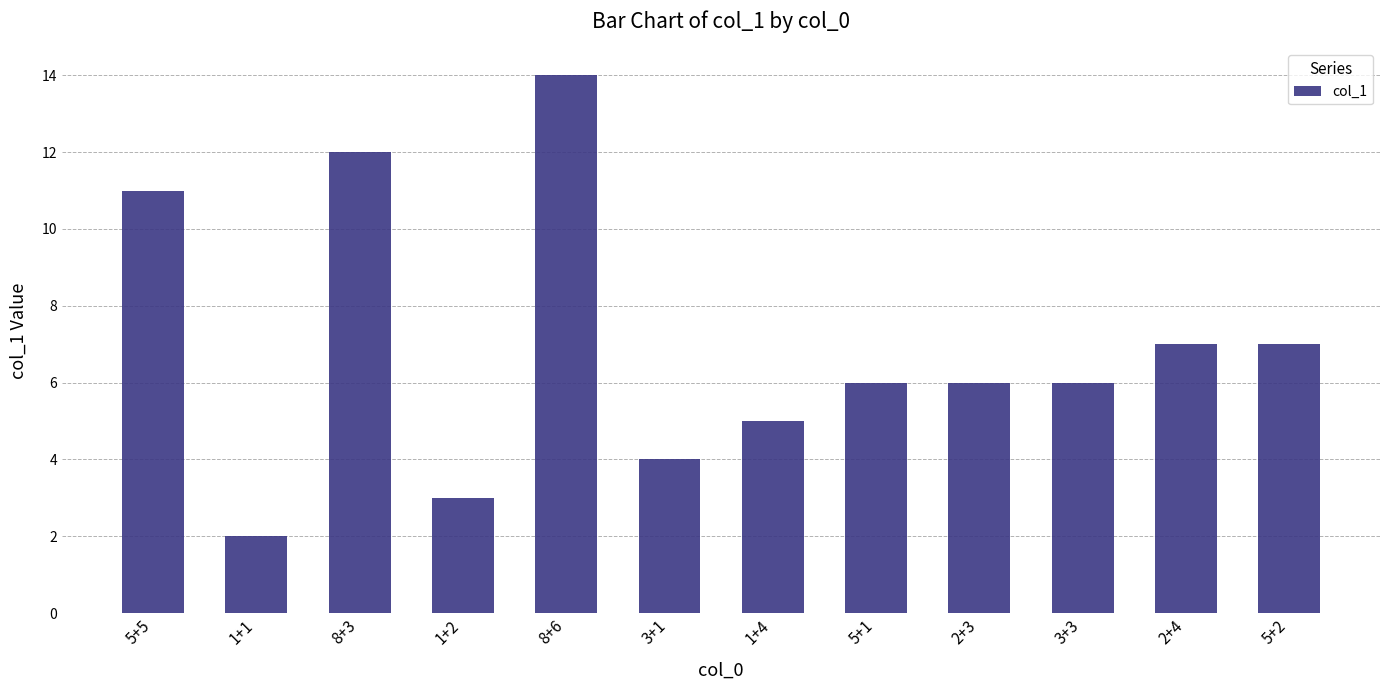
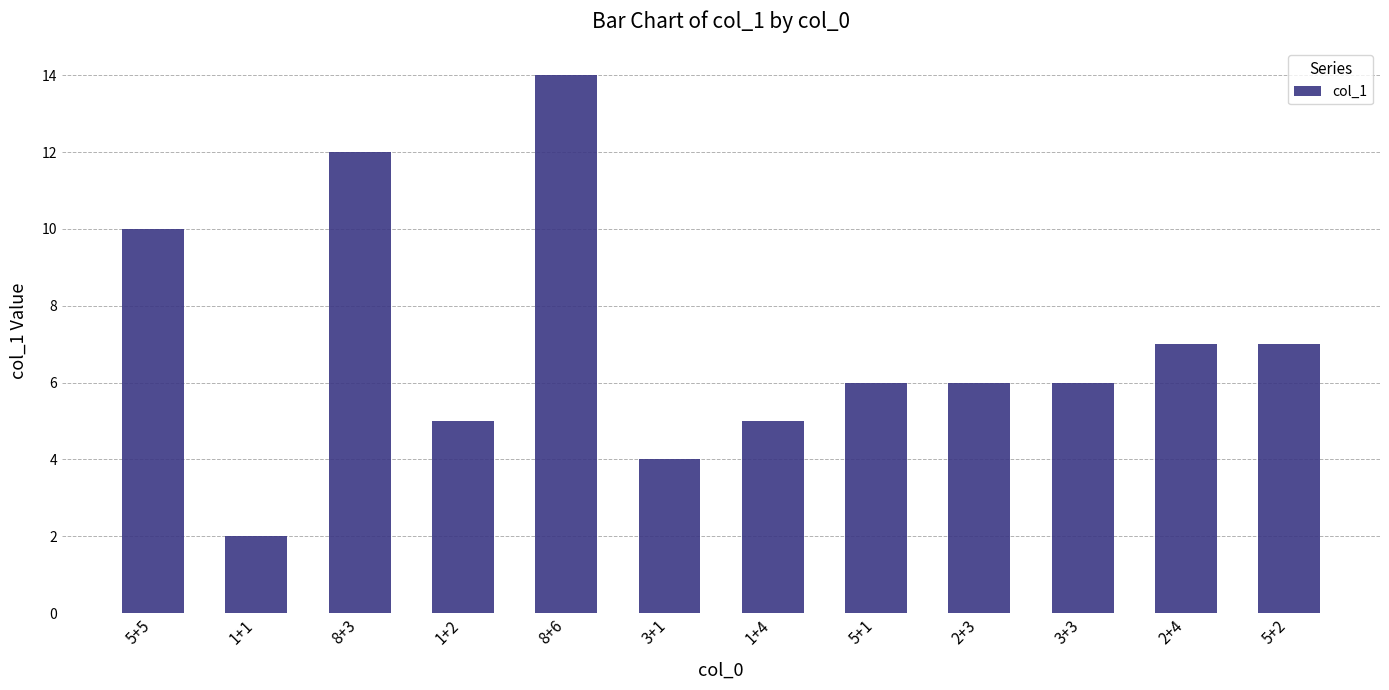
5+5: 11 -> 10
1+2: 3 -> 5
